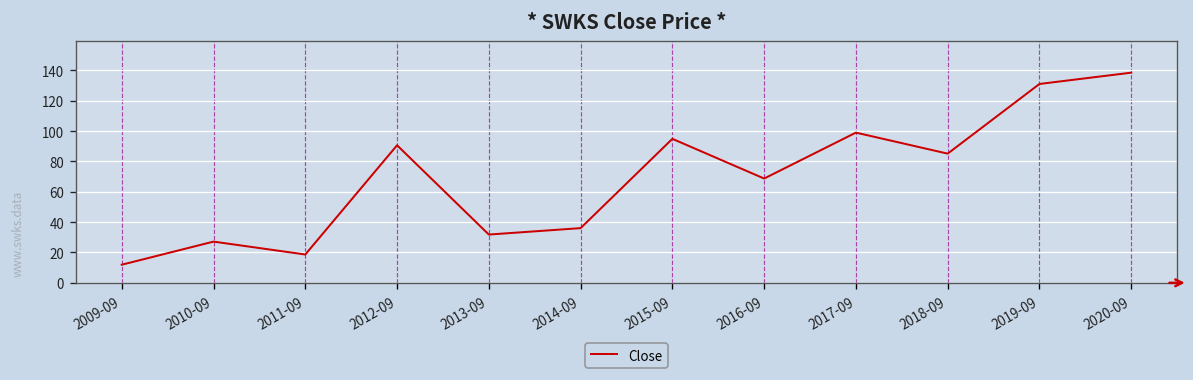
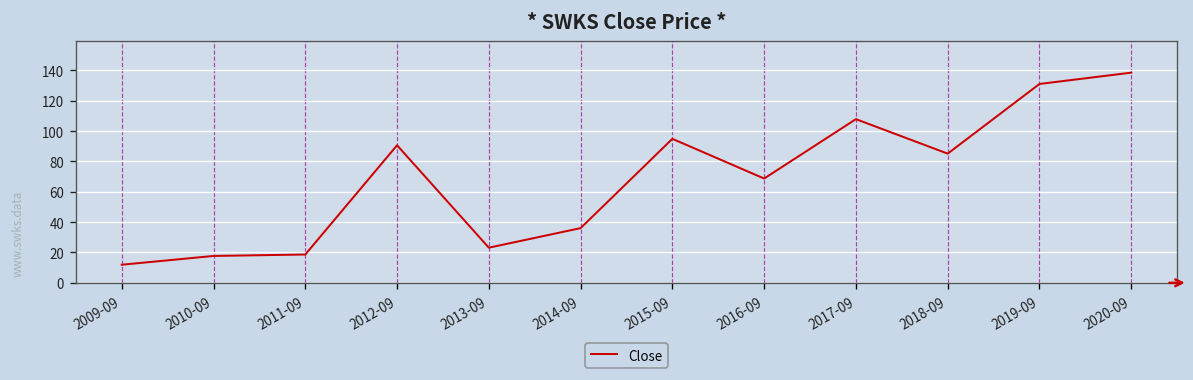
2010-09: 27 -> 18
2013-09: 32 -> 23
2017-09: 99 -> 108
